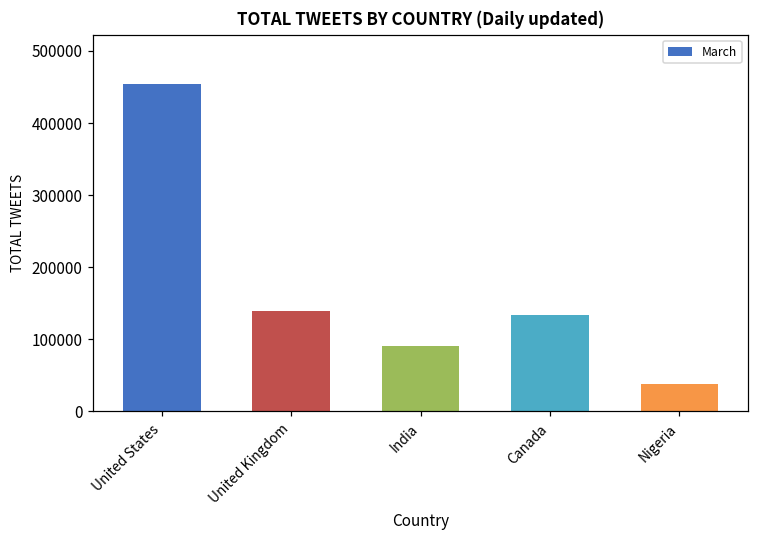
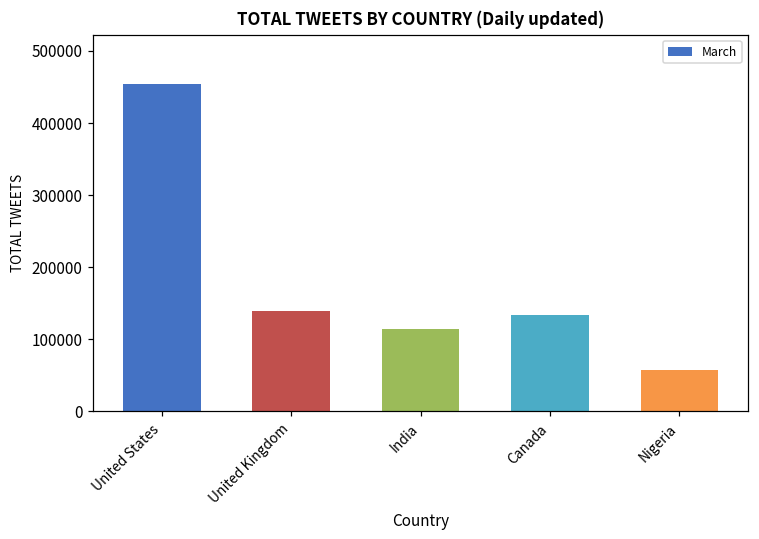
India: 90000 -> 110000
Nigeria: 40000 -> 60000
